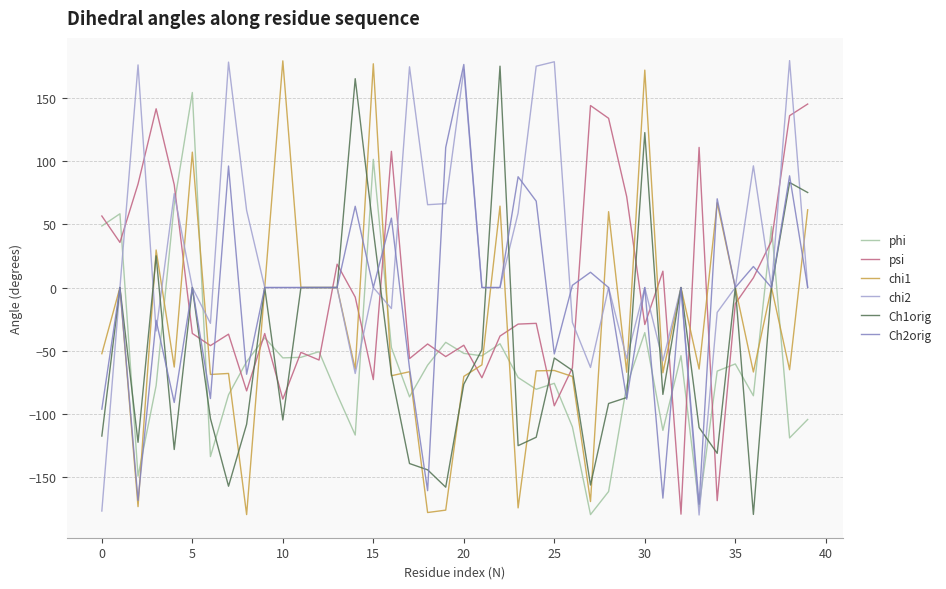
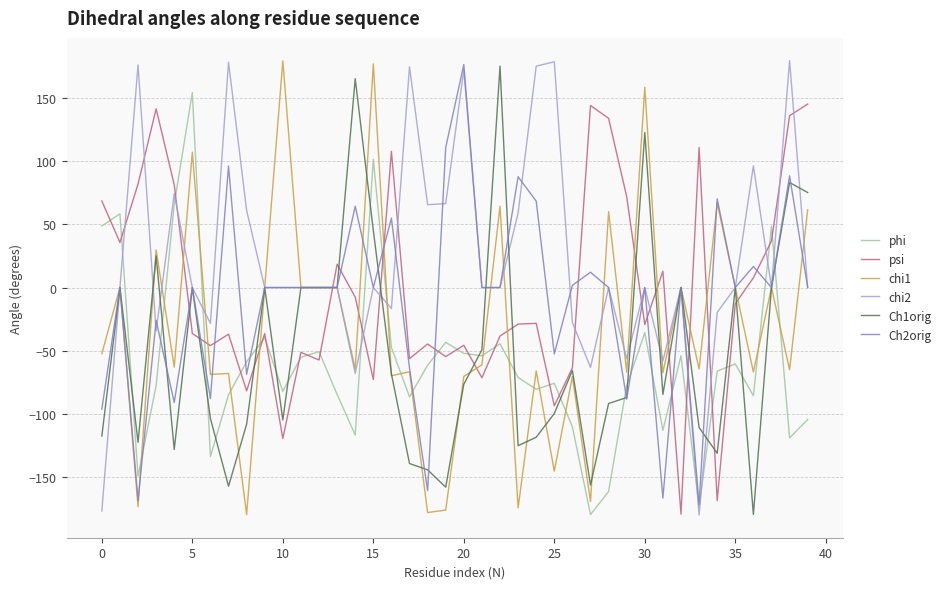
psi, 0: 57 -> 68
phi, 10: -56 -> -82
psi, 10: -88 -> -119
chi1, 25: -66 -> -145
Ch1orig, 25: -56 -> -100
chi1, 30: 172 -> 158
